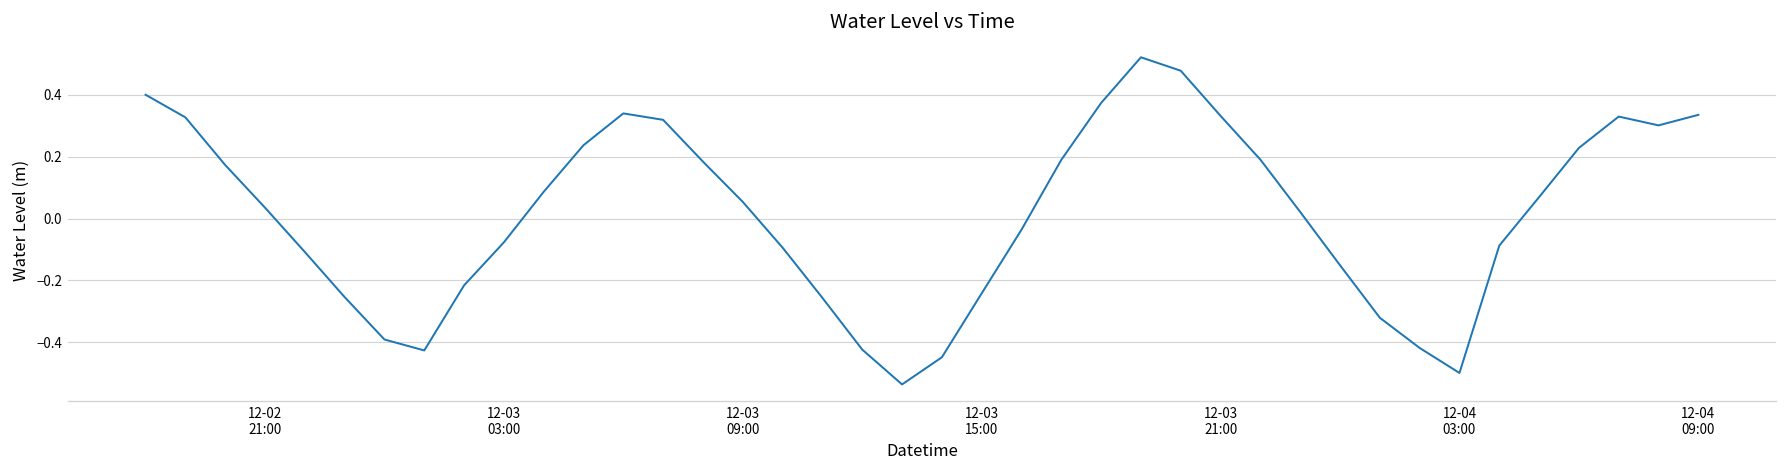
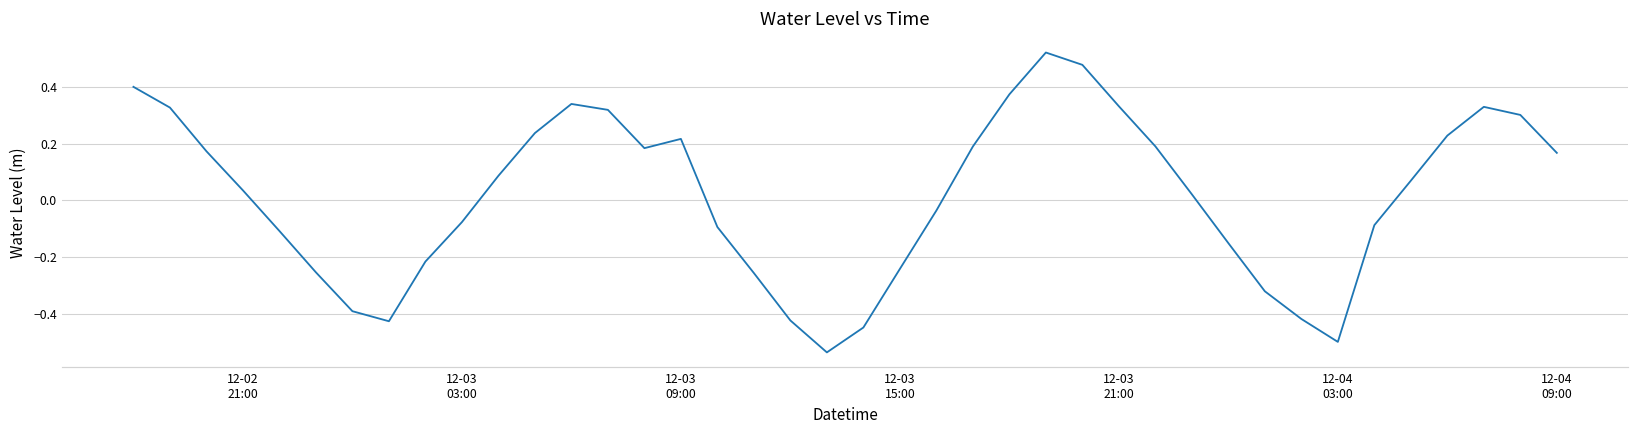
12-03 09:00: 0.05 -> 0.22
12-04 09:00: 0.34 -> 0.17
